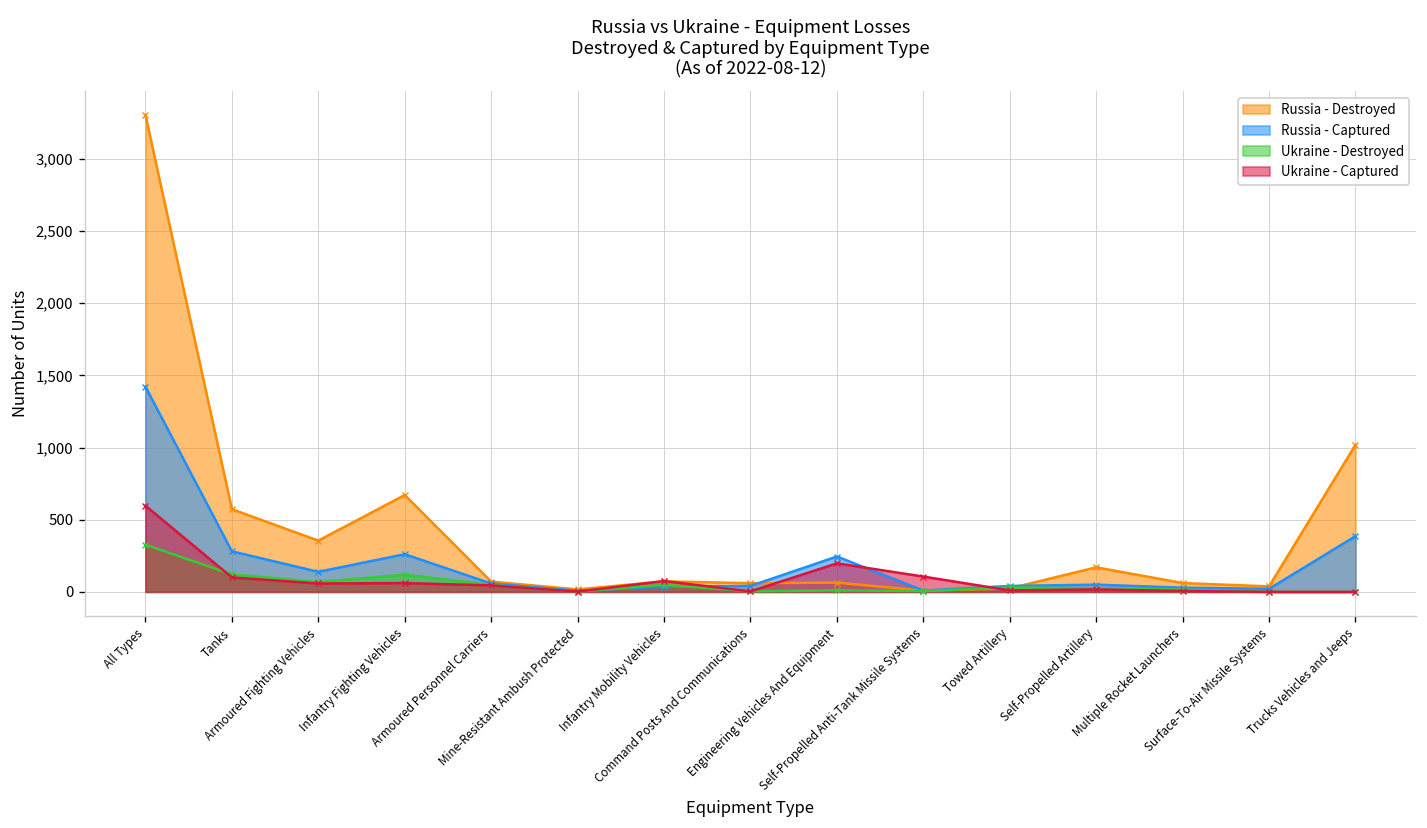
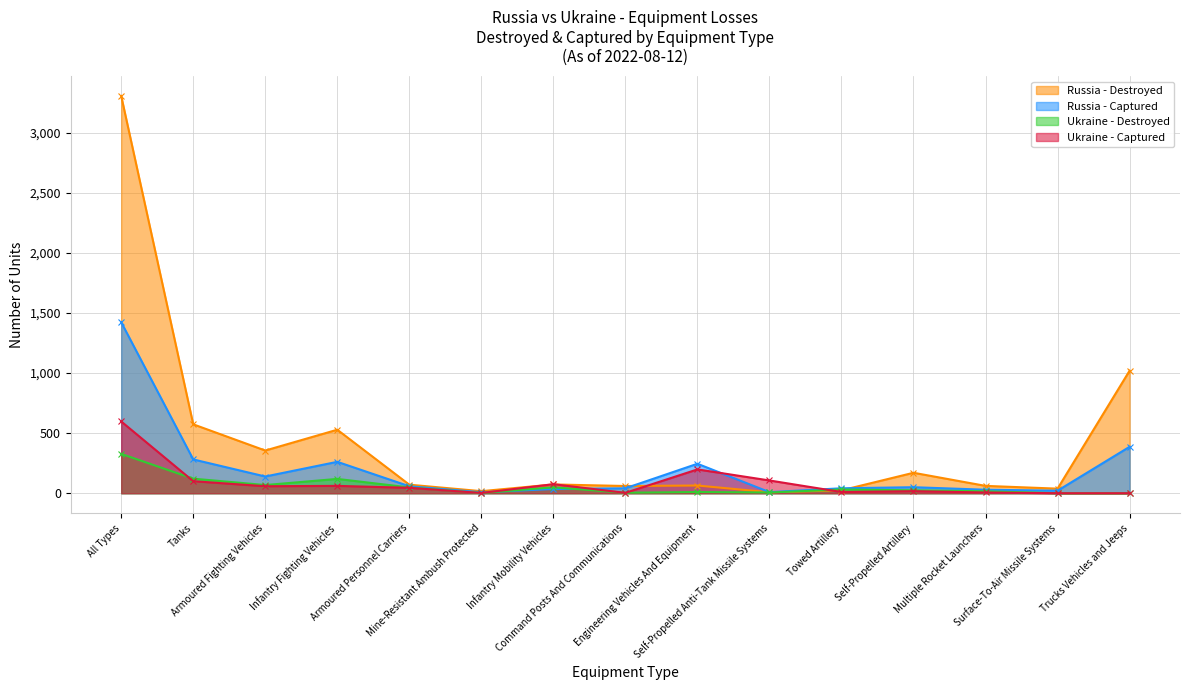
Russia - Destroyed, Infantry Fighting Vehicles: 670 -> 530
